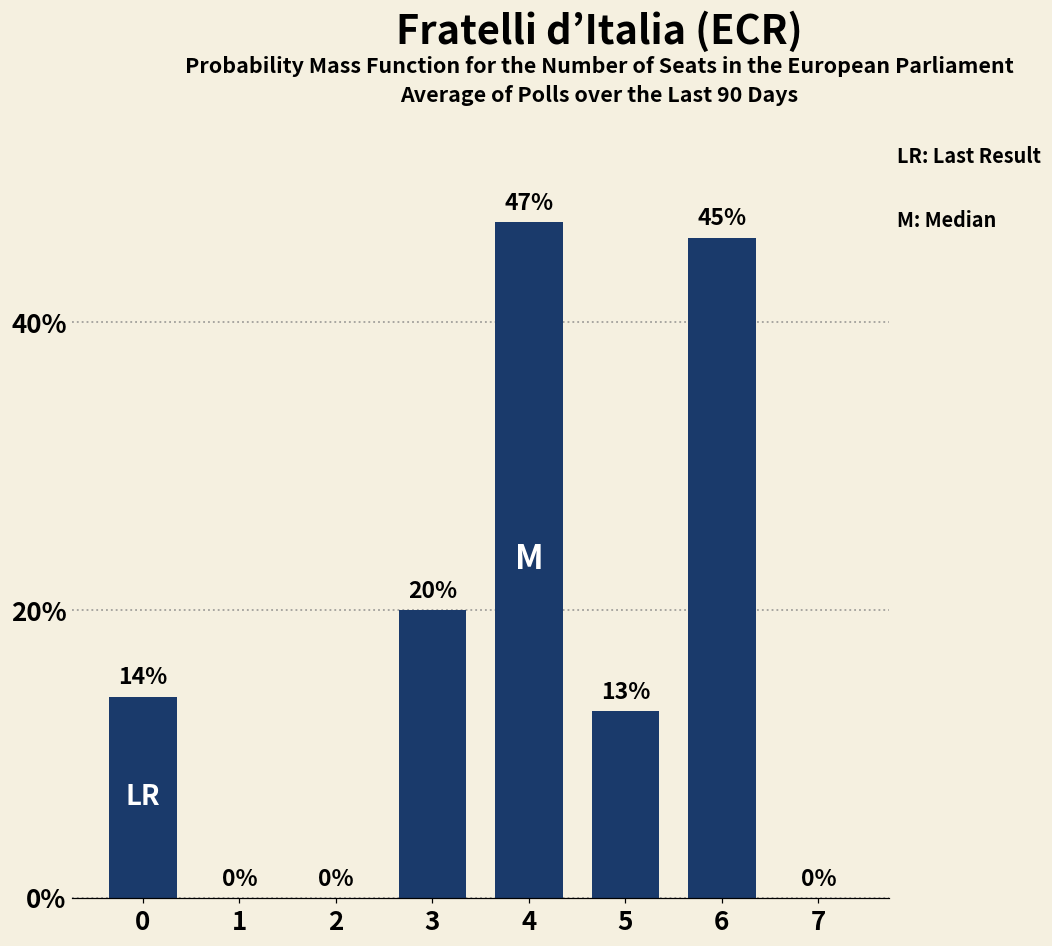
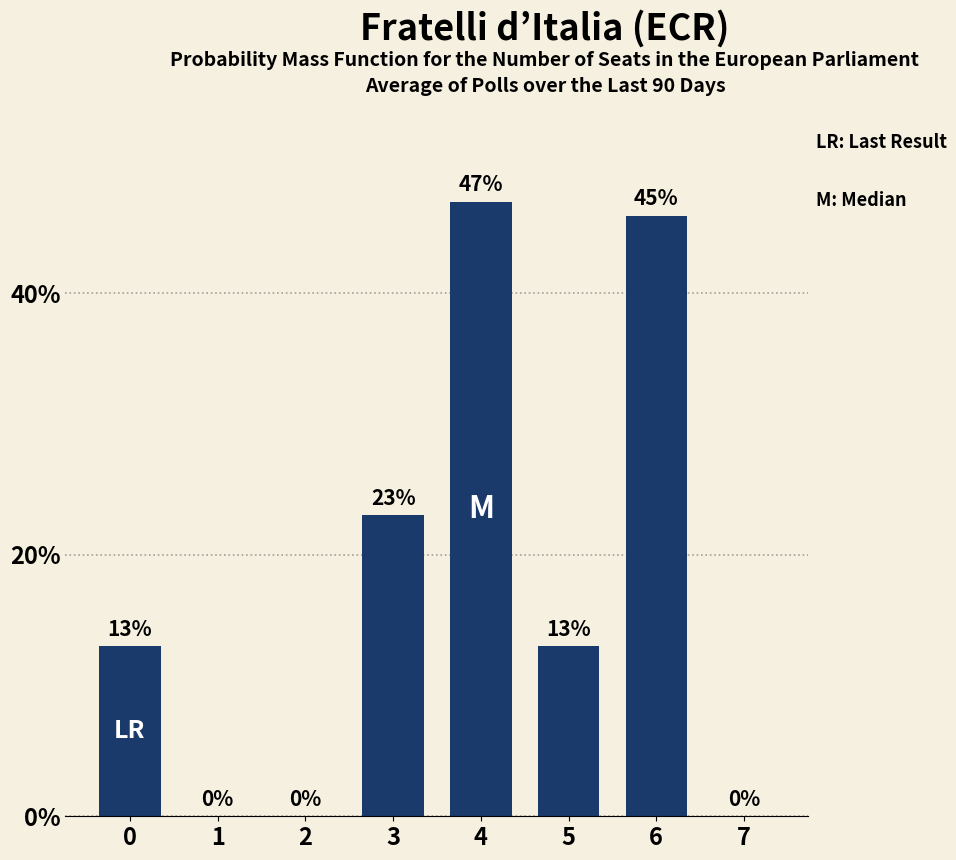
0: 14% -> 13%
3: 20% -> 23%
